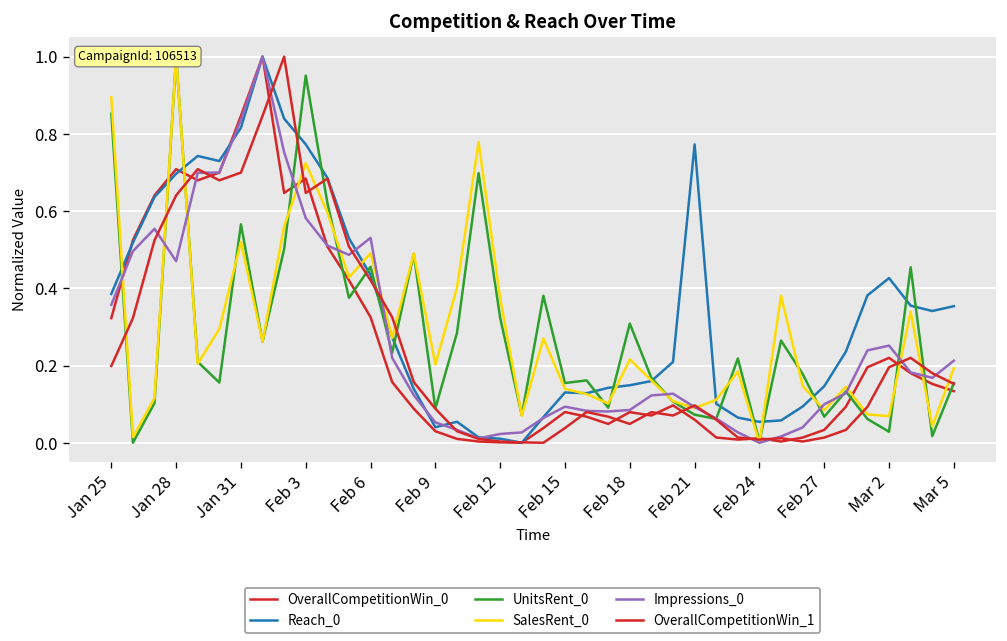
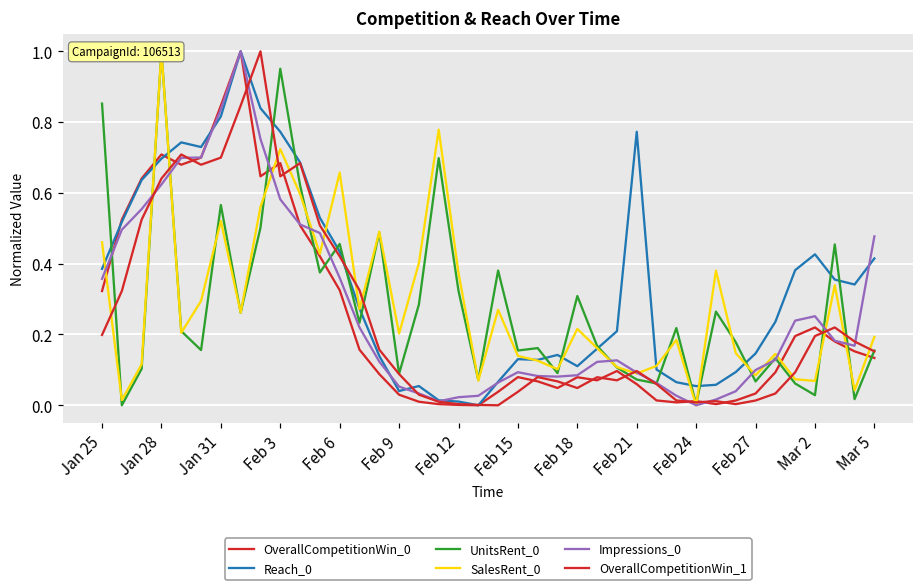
SalesRent_0, Jan 25: 0.89 -> 0.46
Impressions_0, Jan 28: 0.47 -> 0.62
SalesRent_0, Feb 6: 0.49 -> 0.66
Impressions_0, Feb 6: 0.53 -> 0.36
Reach_0, Feb 18: 0.15 -> 0.11
Reach_0, Mar 5: 0.35 -> 0.41
Impressions_0, Mar 5: 0.21 -> 0.48
